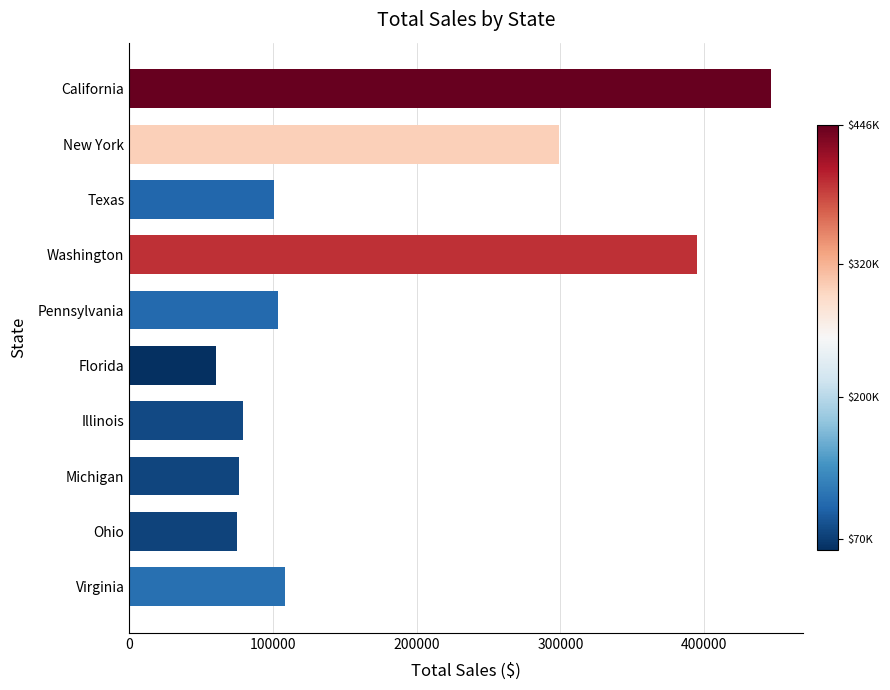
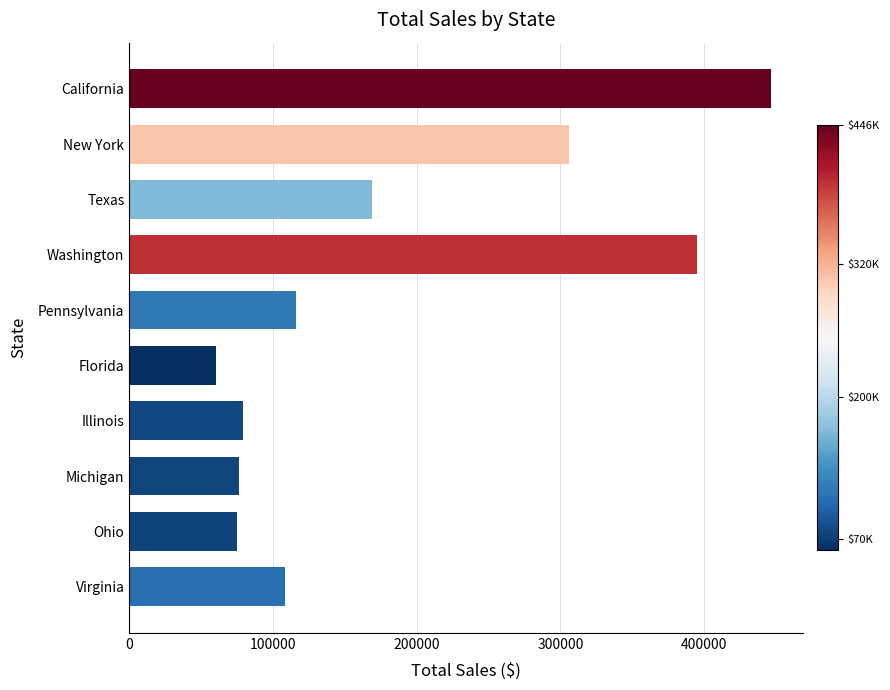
New York: 299000 -> 306000
Texas: 101000 -> 169000
Pennsylvania: 103000 -> 116000
